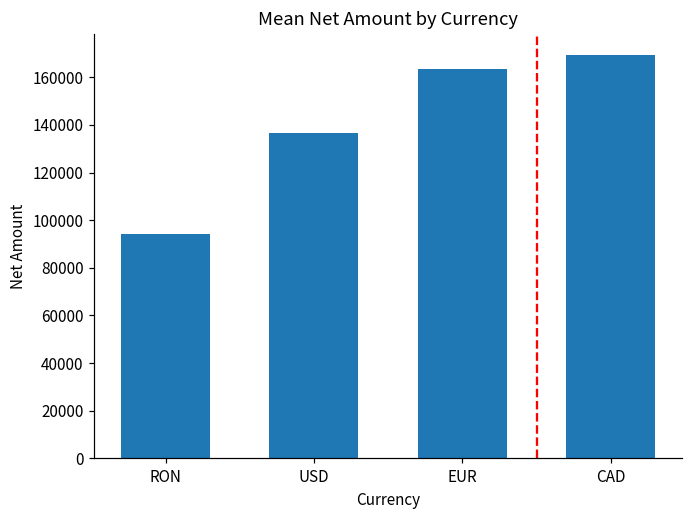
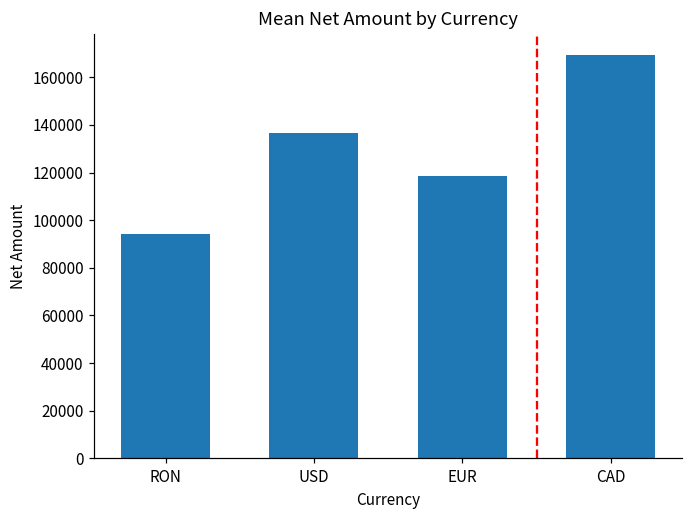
EUR: 164000 -> 119000
